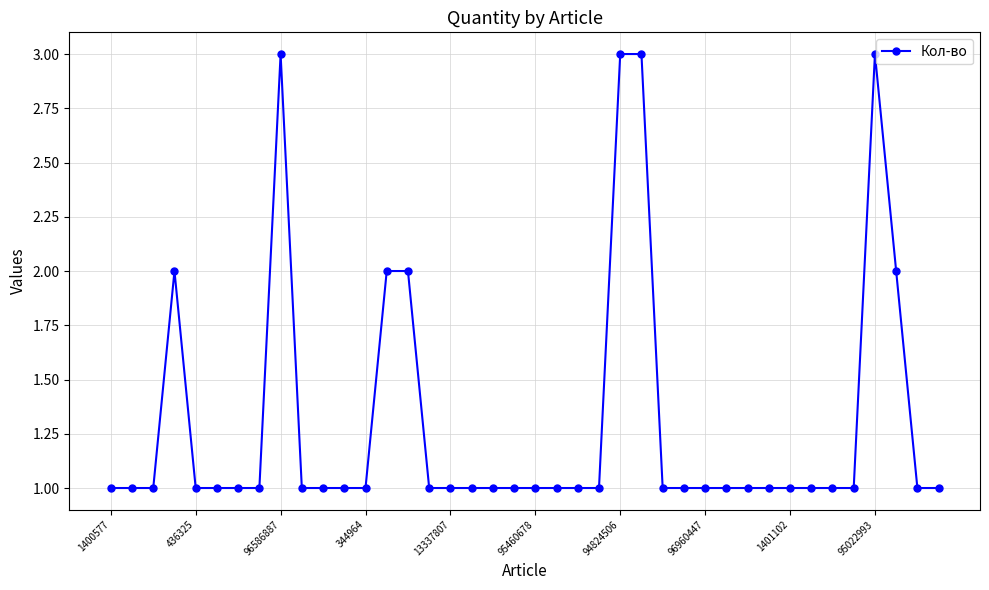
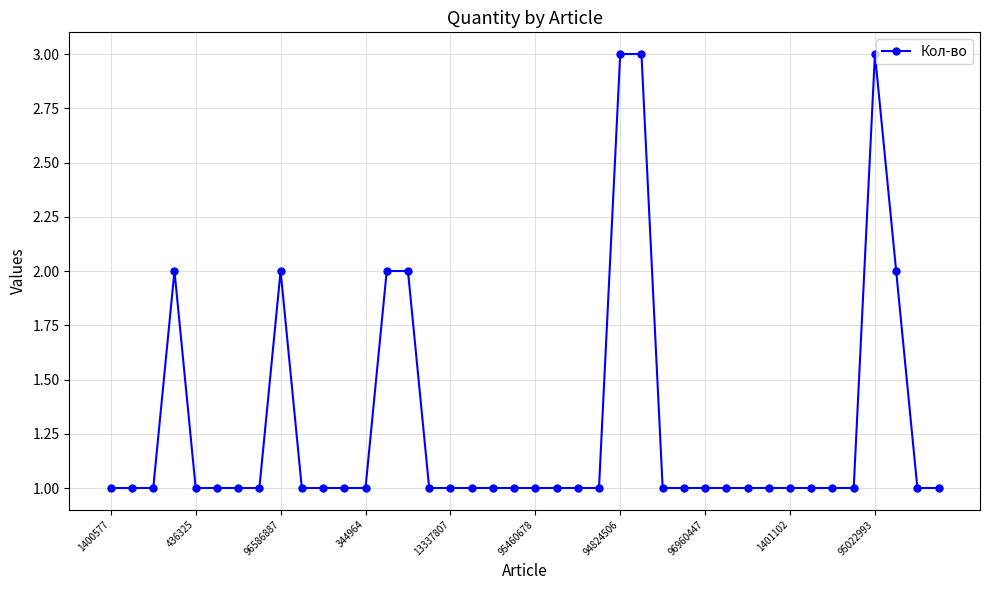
96586887: 3 -> 2
